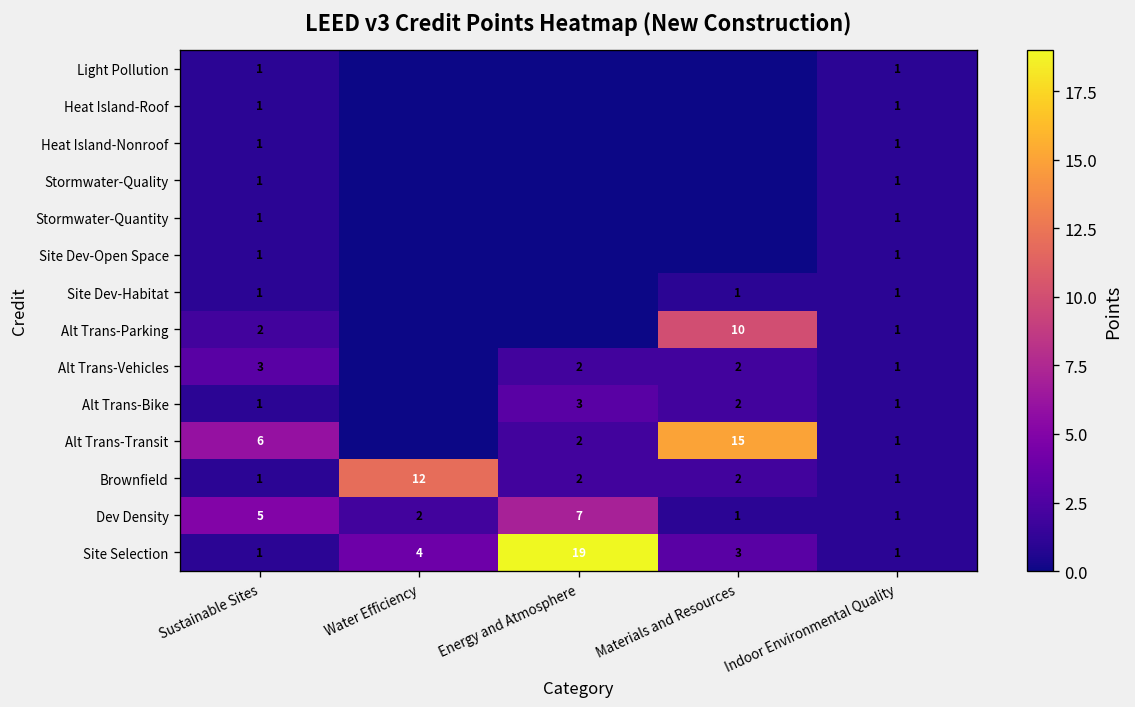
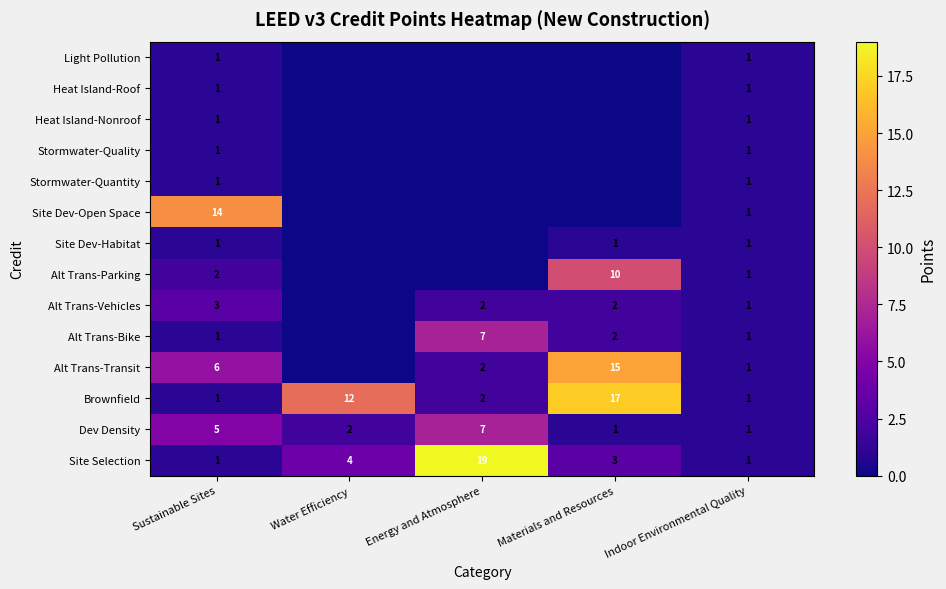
Site Dev-Open Space, Sustainable Sites: 1 -> 14
Alt Trans-Bike, Energy and Atmosphere: 3 -> 7
Brownfield, Materials and Resources: 2 -> 17
